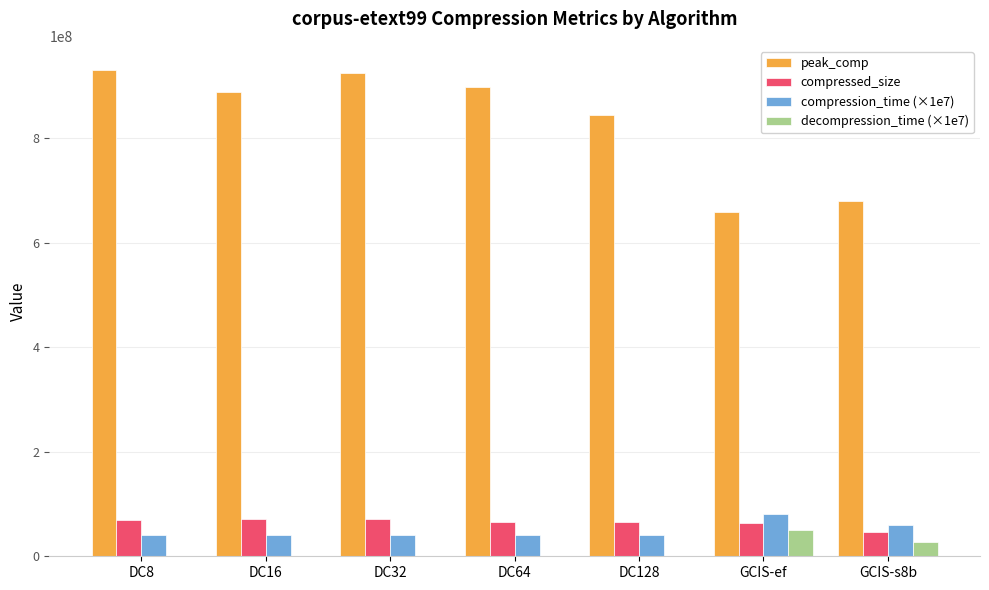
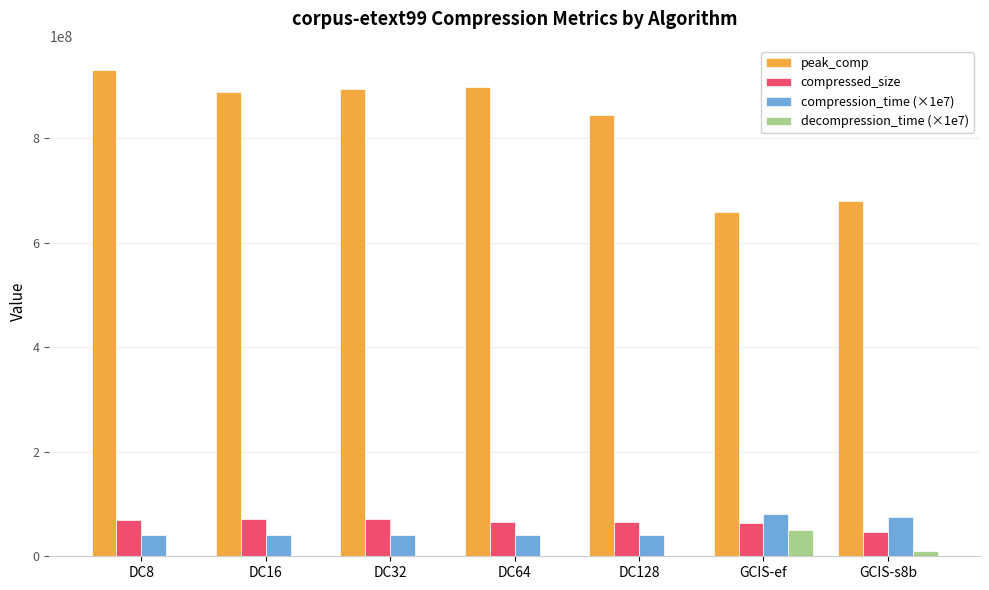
peak_comp, DC32: 920000000 -> 890000000
compression_time (×1e7), GCIS-s8b: 60000000 -> 80000000
decompression_time (×1e7), GCIS-s8b: 30000000 -> 10000000
